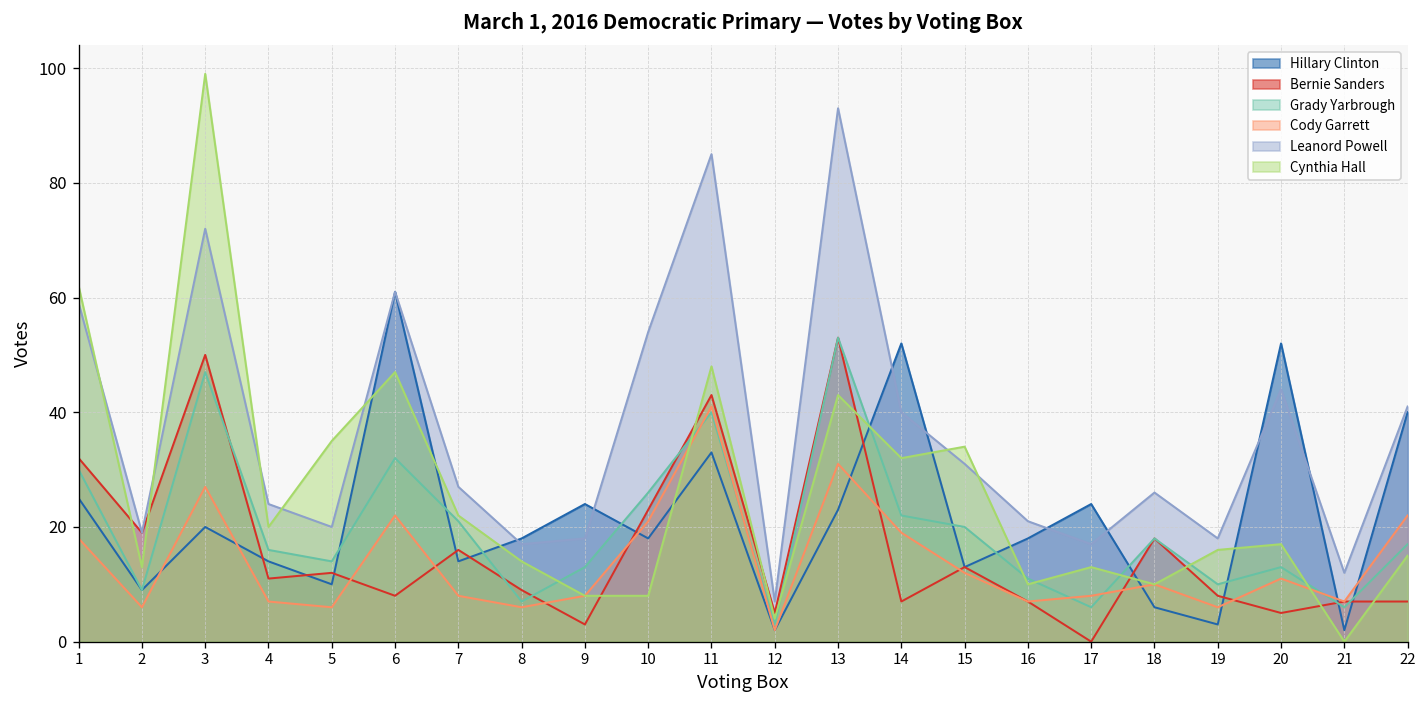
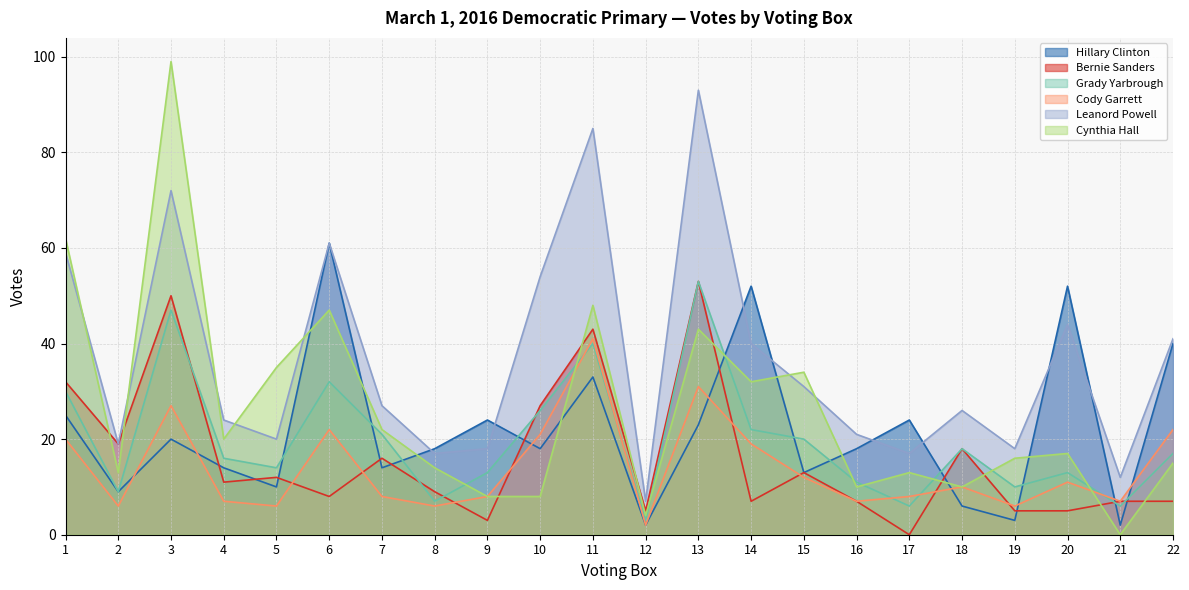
Cody Garrett, 1: 18 -> 20
Bernie Sanders, 10: 23 -> 27
Bernie Sanders, 19: 8 -> 5
